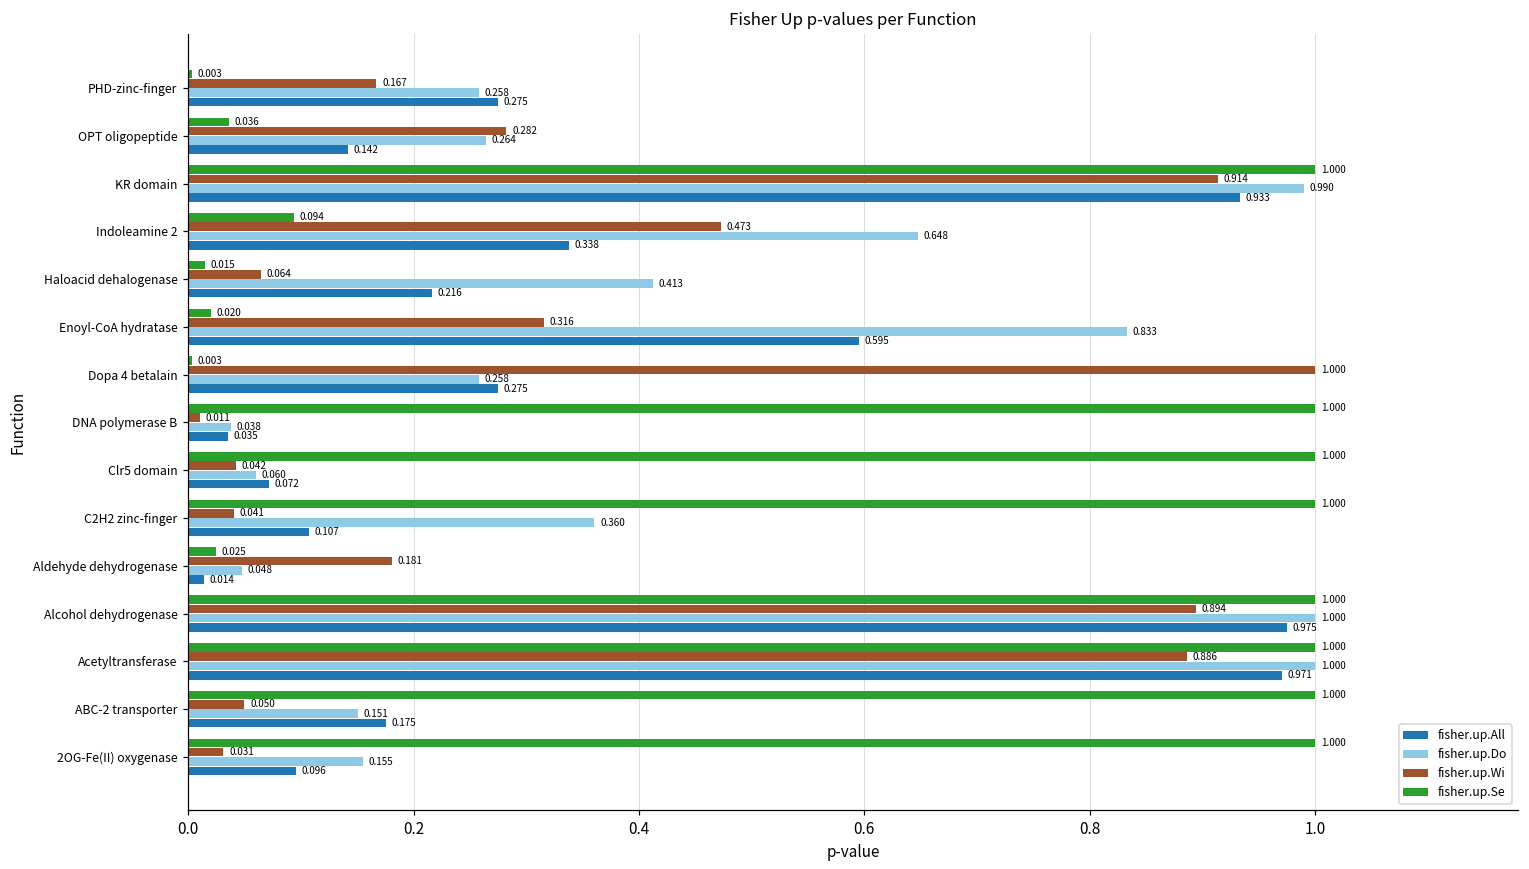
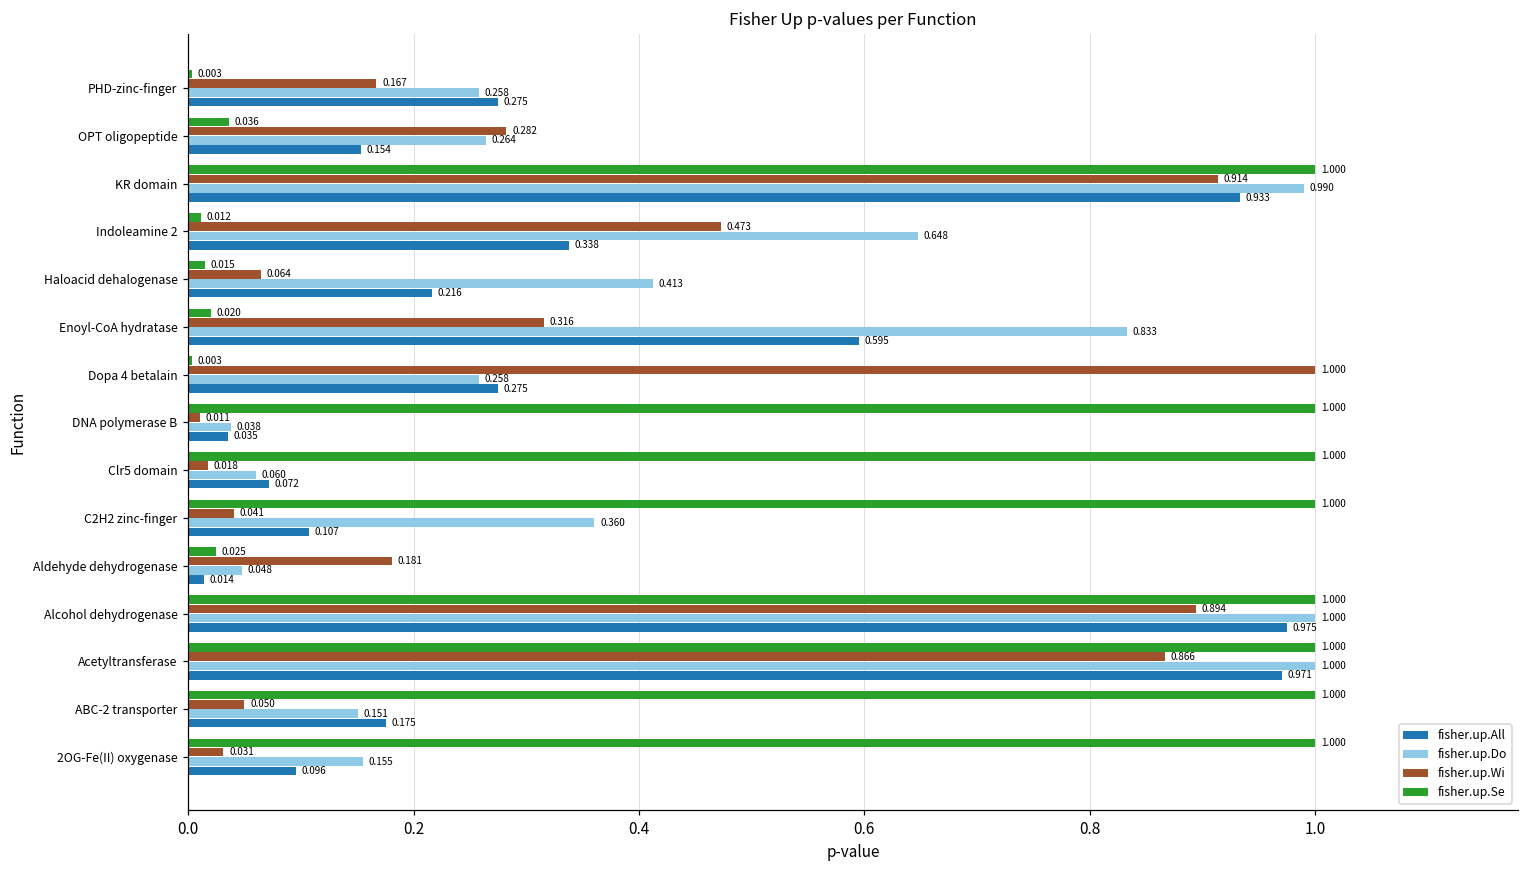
fisher.up.All, OPT oligopeptide: 0.142 -> 0.154
fisher.up.Se, Indoleamine 2: 0.094 -> 0.012
fisher.up.Wi, Clr5 domain: 0.042 -> 0.018
fisher.up.Wi, Acetyltransferase: 0.886 -> 0.866
